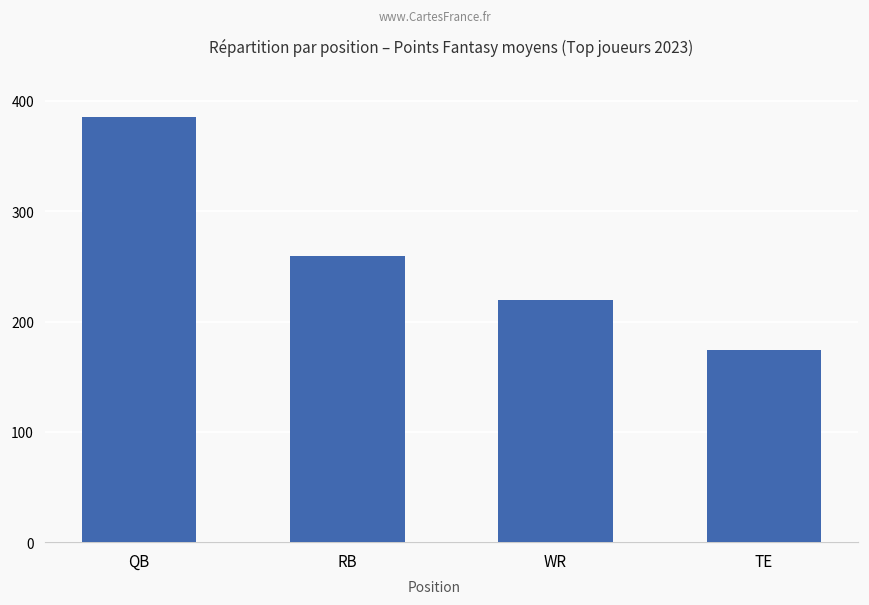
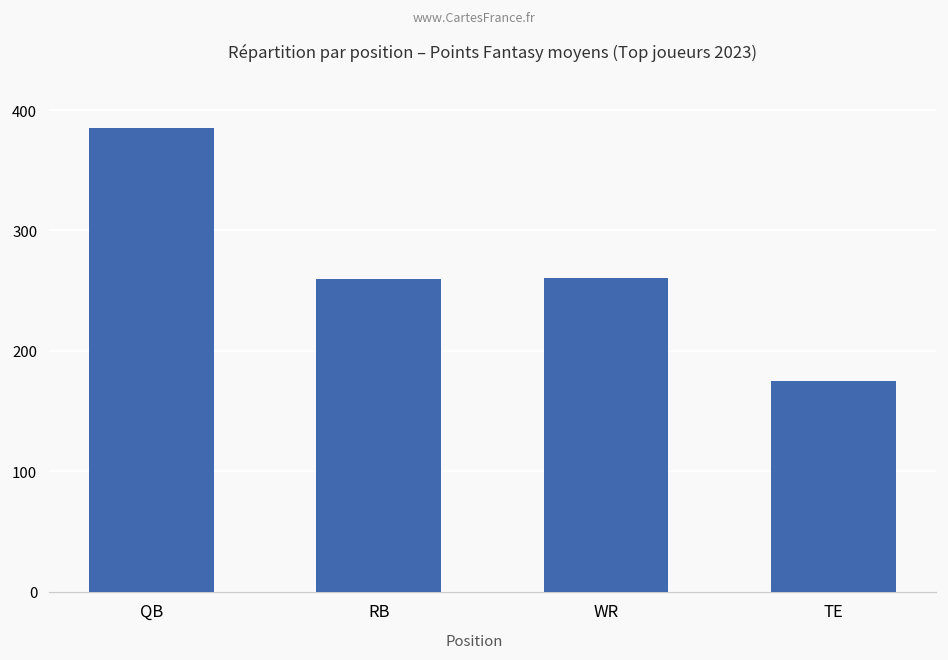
WR: 220 -> 261
